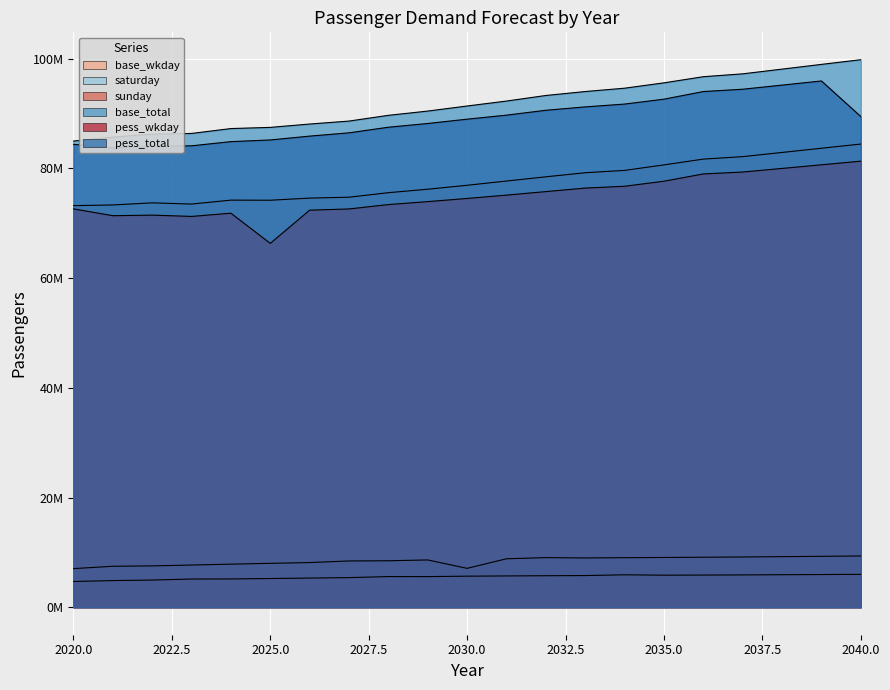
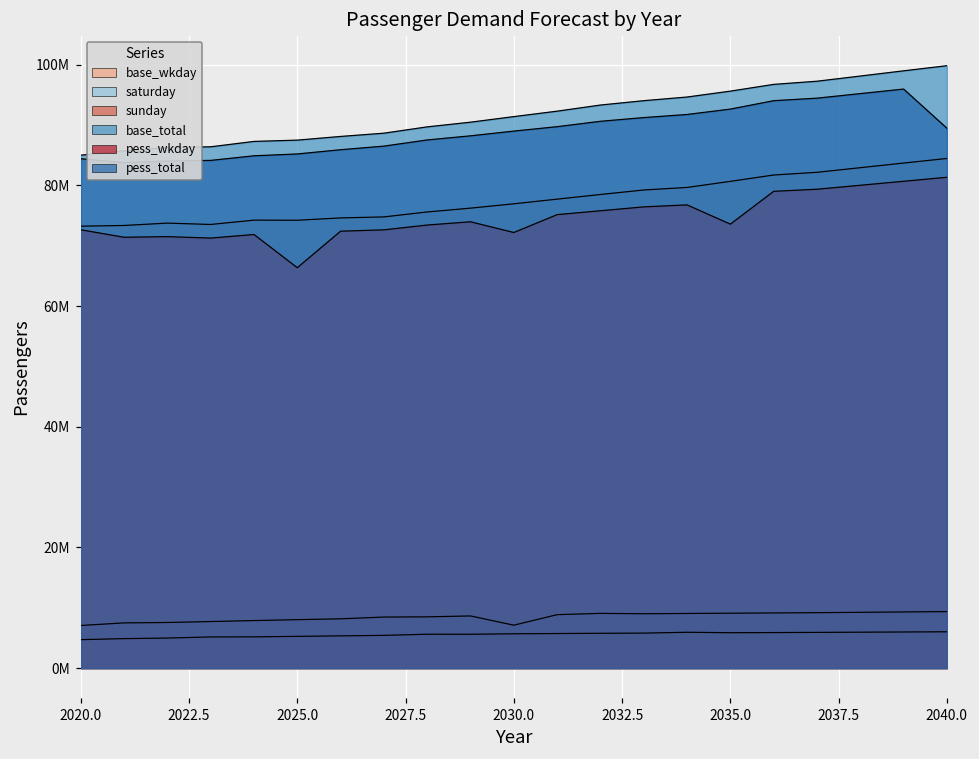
pess_wkday, 2030.0: 75000000 -> 72000000
pess_wkday, 2035.0: 78000000 -> 74000000
